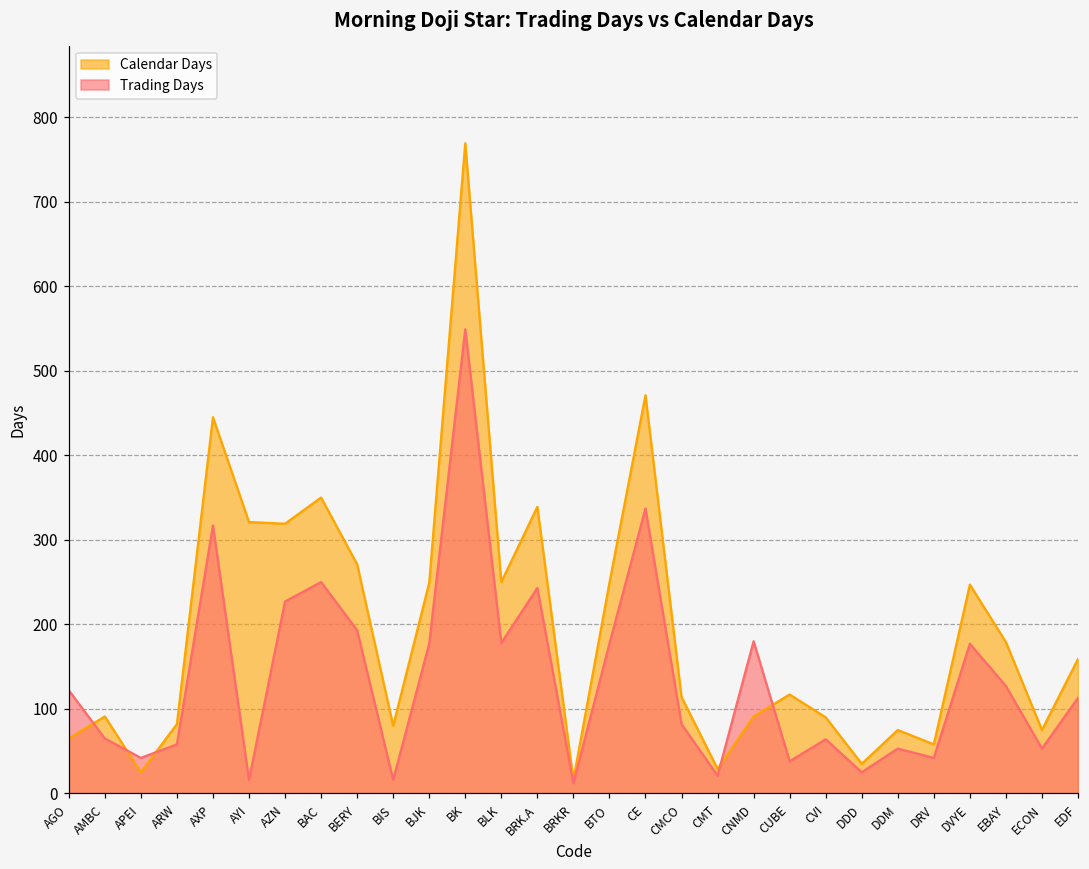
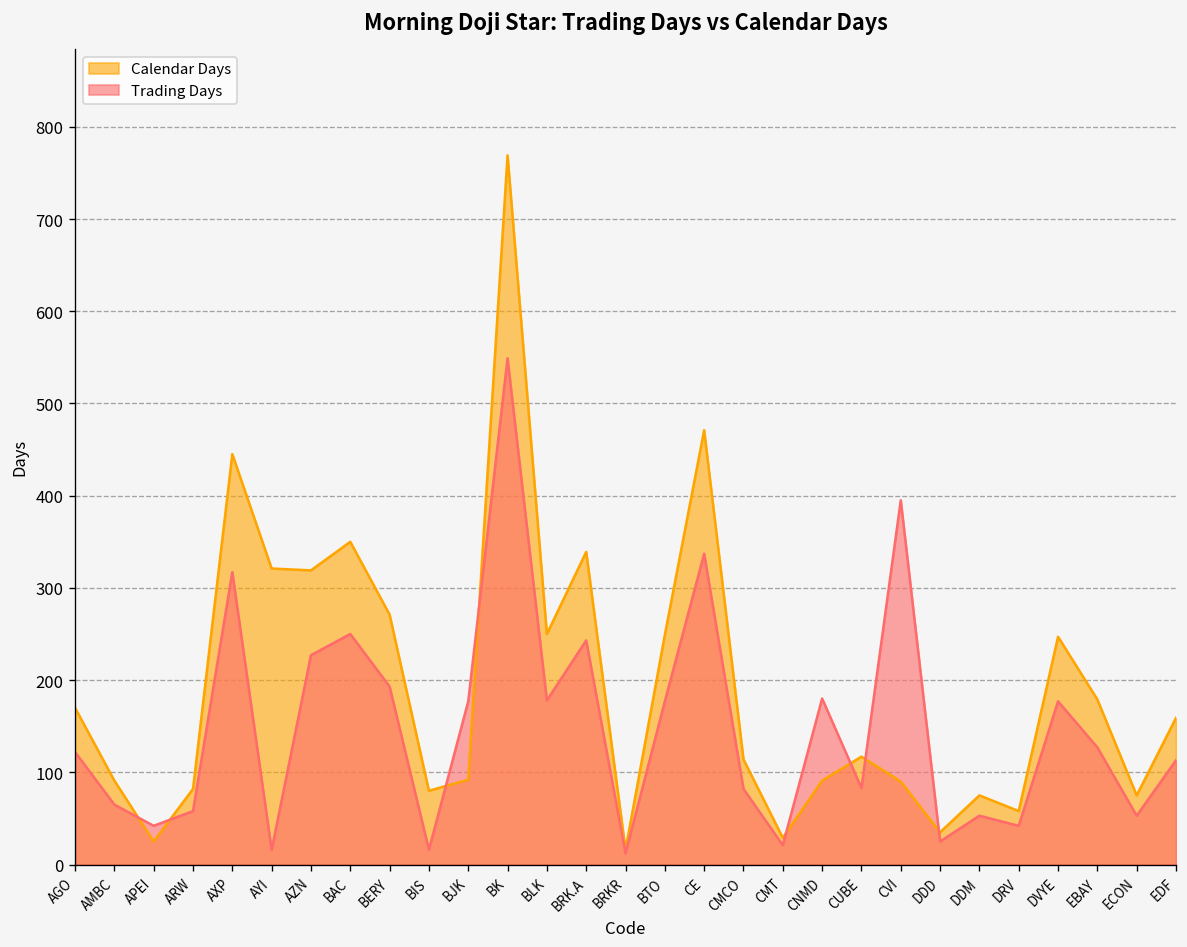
Calendar Days, AGO: 70 -> 170
Calendar Days, BJK: 250 -> 90
Trading Days, CUBE: 40 -> 80
Trading Days, CVI: 60 -> 400
